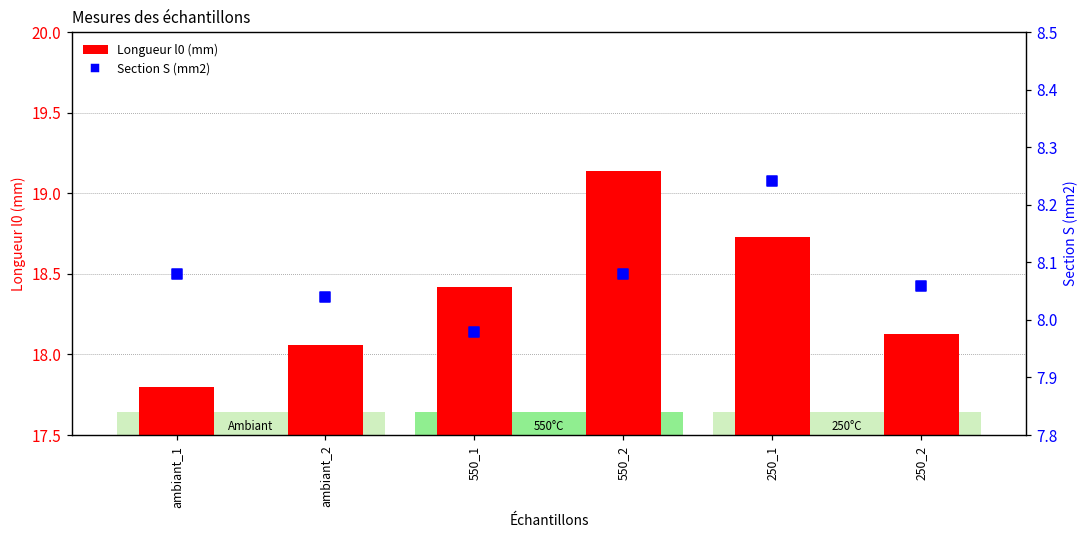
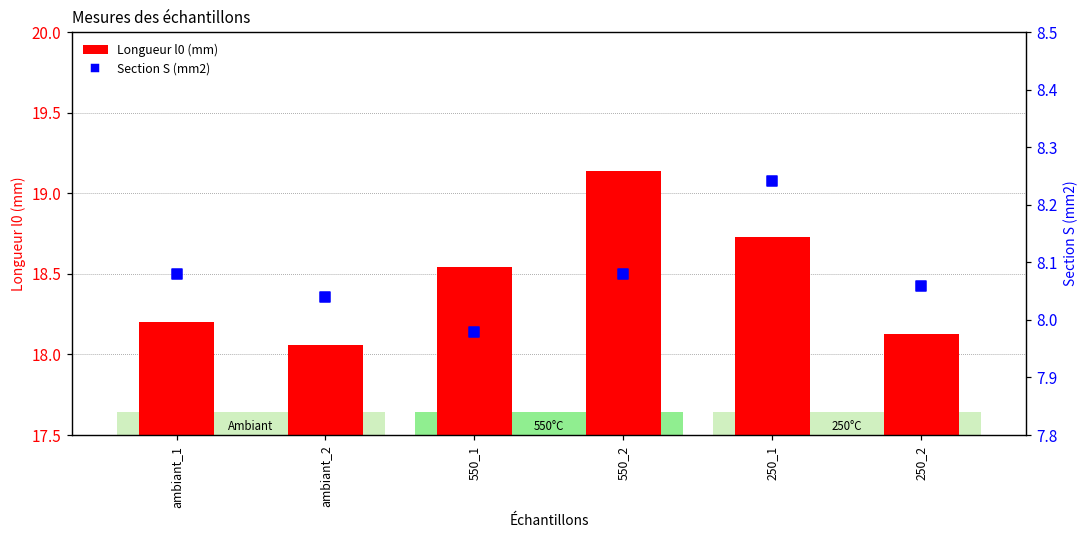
Longueur l0 (mm), ambiant_1: 17.8 -> 18.2
Longueur l0 (mm), 550_1: 18.42 -> 18.54
